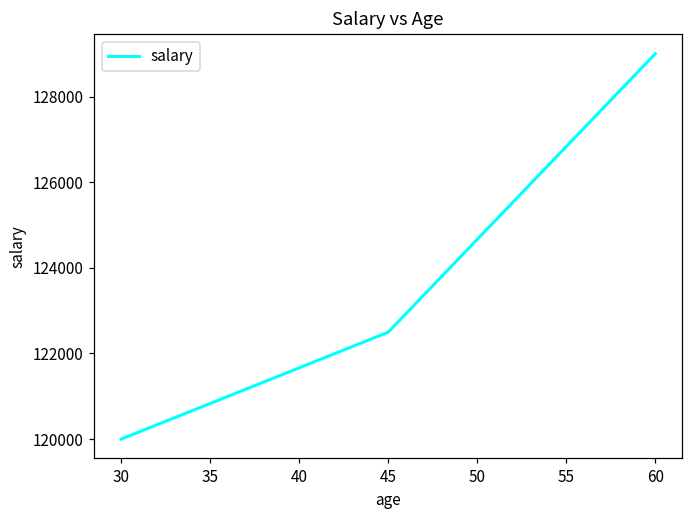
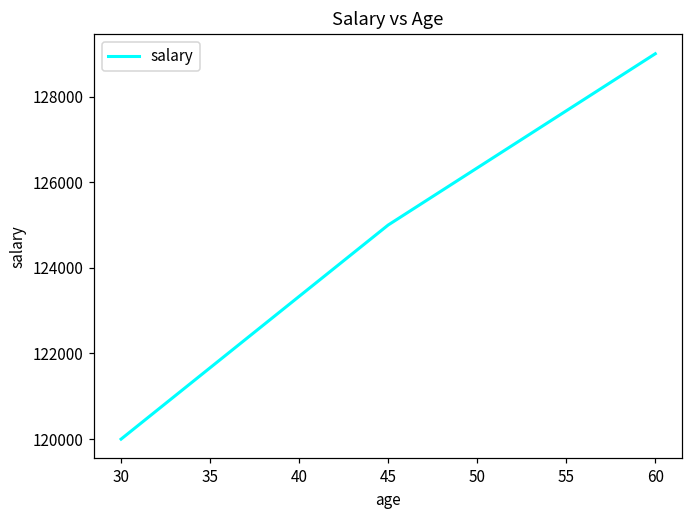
45: 122500 -> 125000
